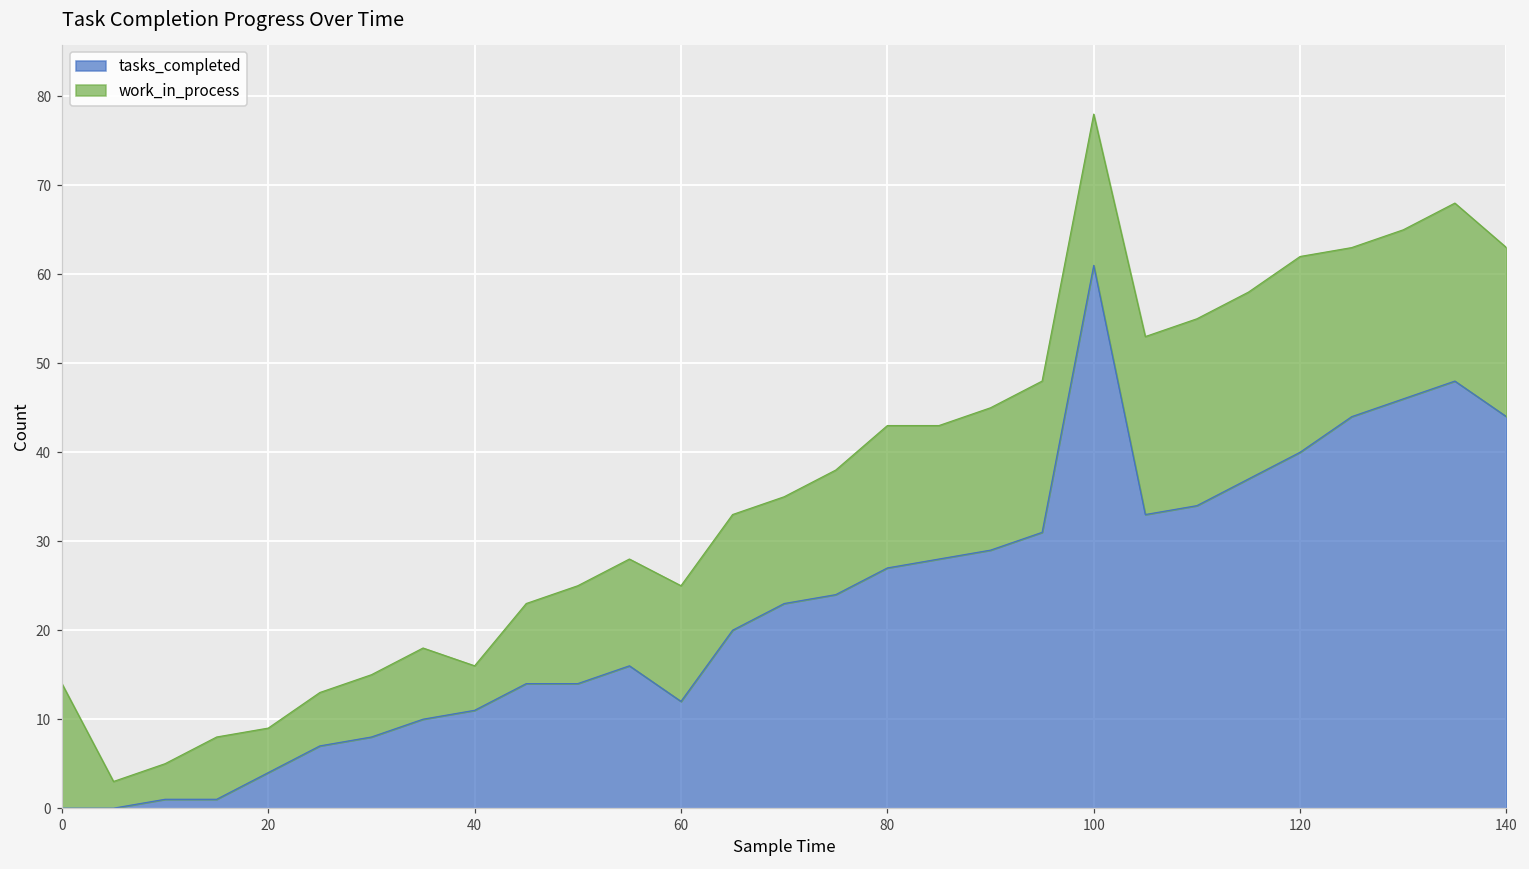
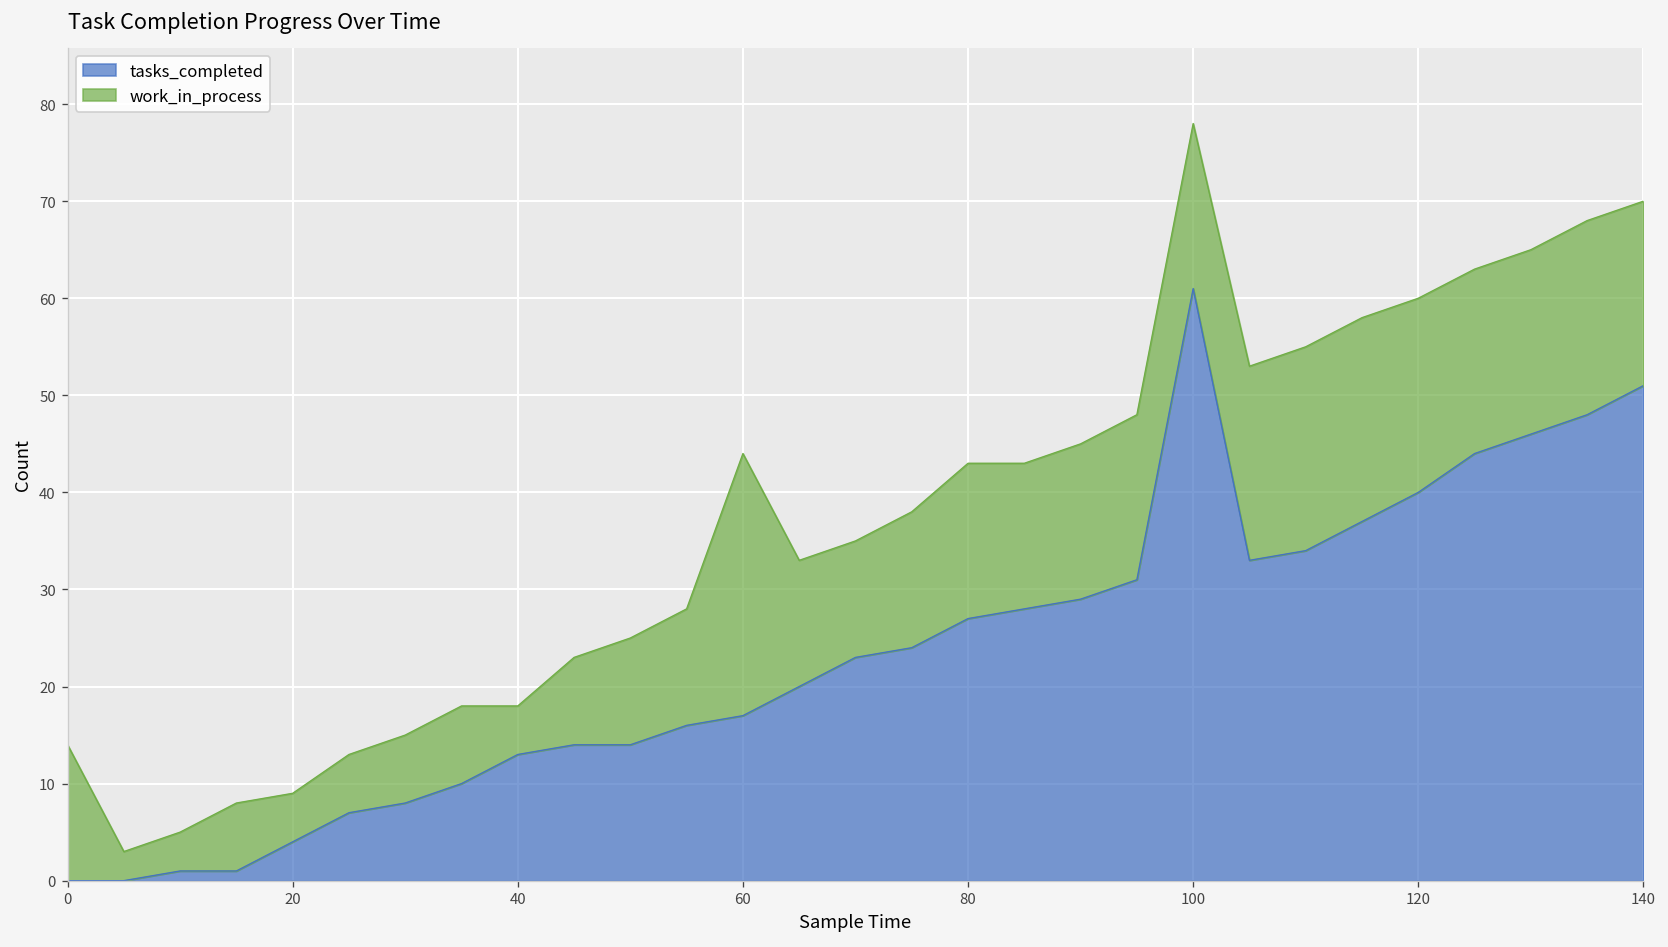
tasks_completed, 40: 11 -> 13
tasks_completed, 60: 12 -> 17
work_in_process, 60: 13 -> 27
work_in_process, 120: 22 -> 20
tasks_completed, 140: 44 -> 51
